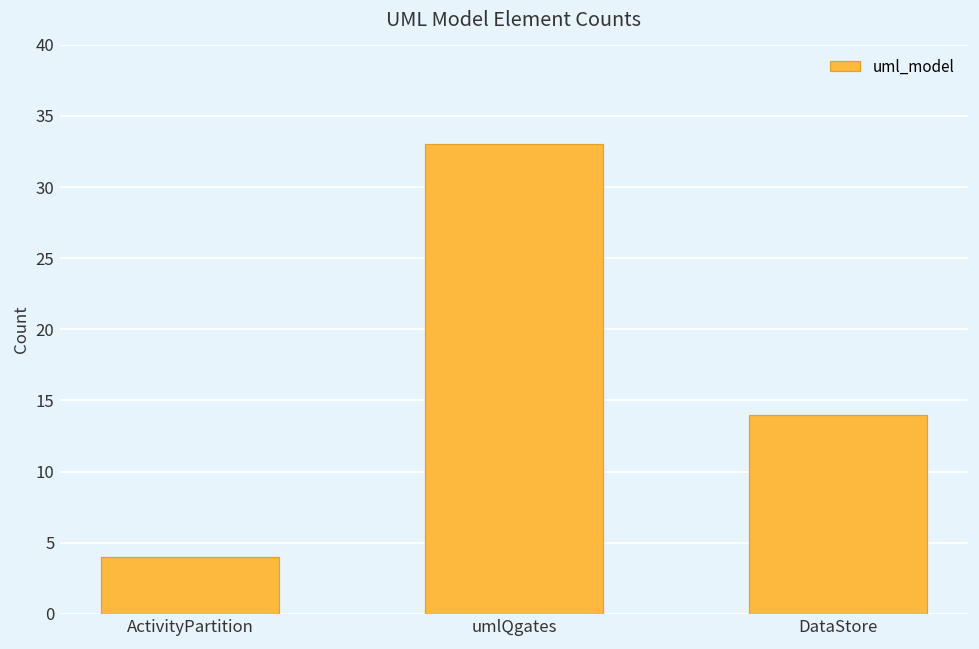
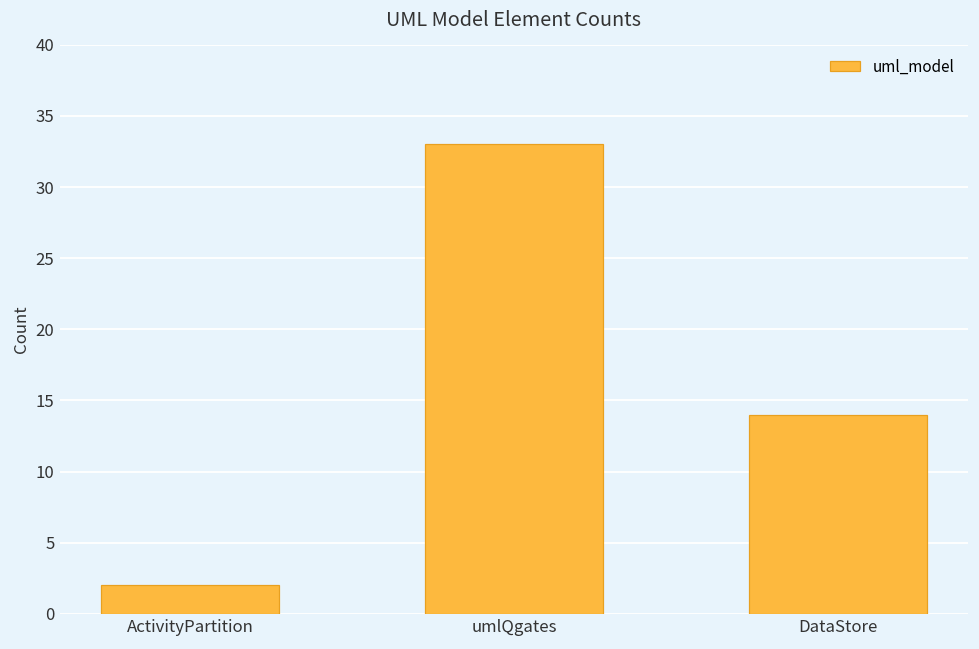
ActivityPartition: 4 -> 2
